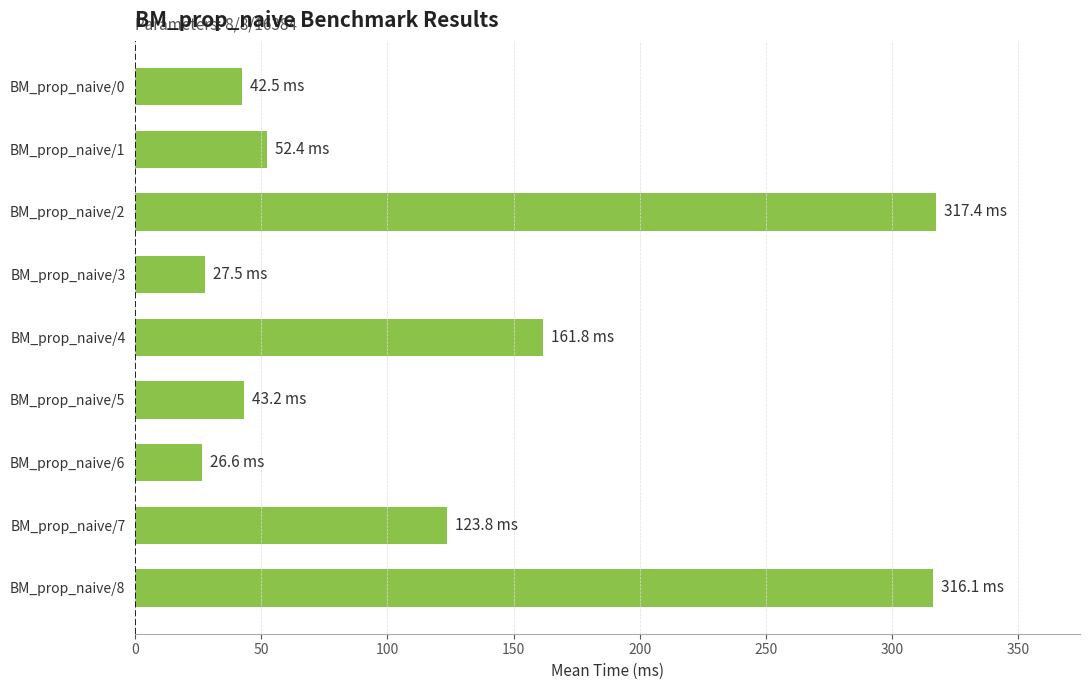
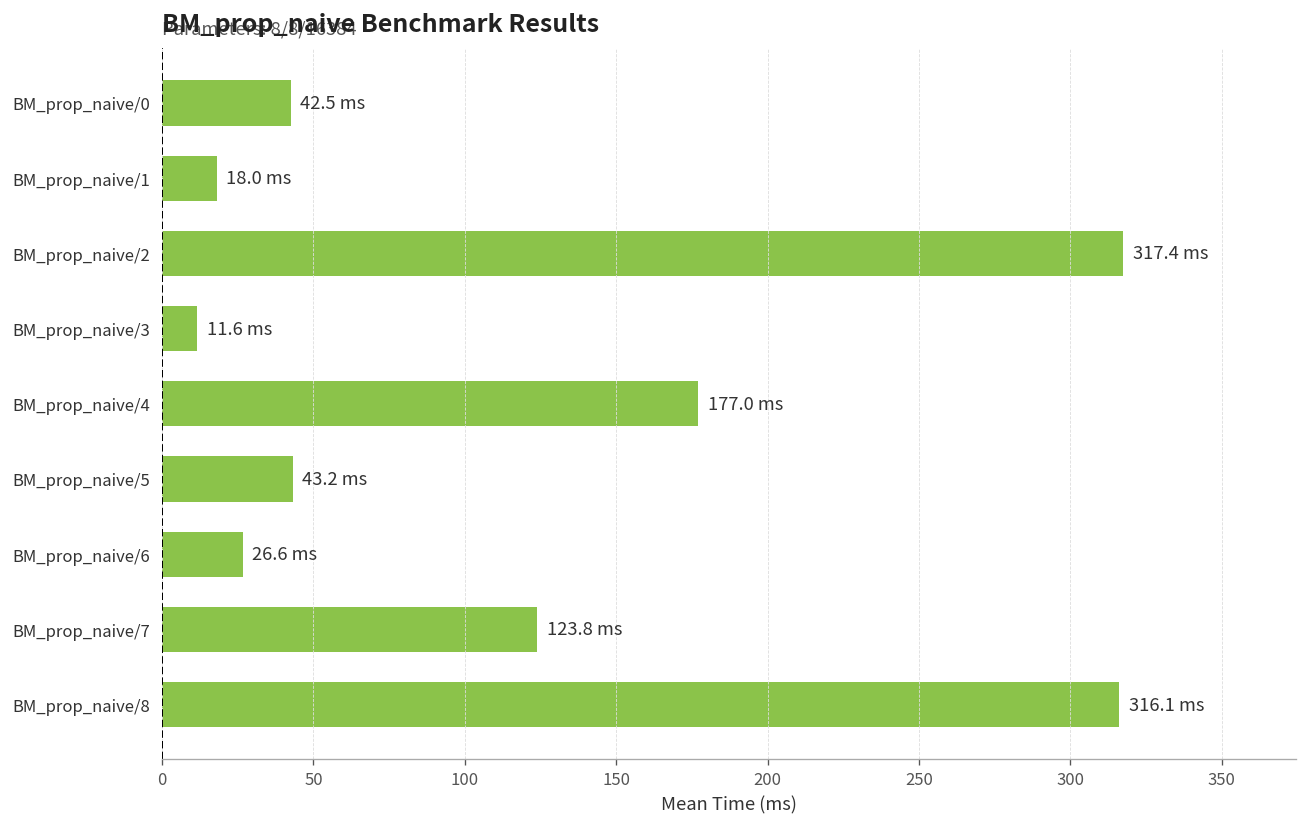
BM_prop_naive/1: 52.4 -> 18.0
BM_prop_naive/3: 27.5 -> 11.6
BM_prop_naive/4: 161.8 -> 177.0
